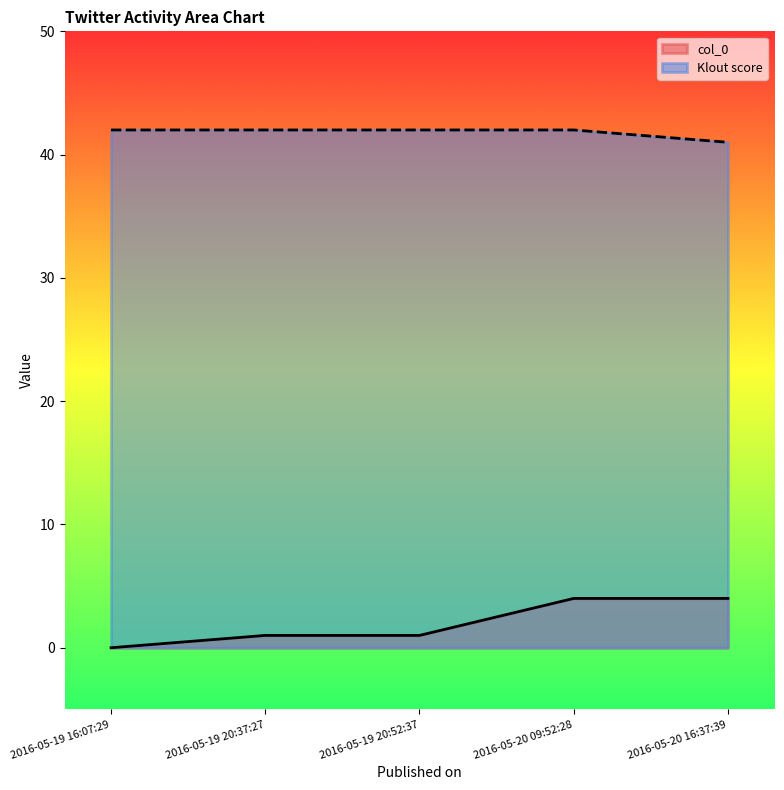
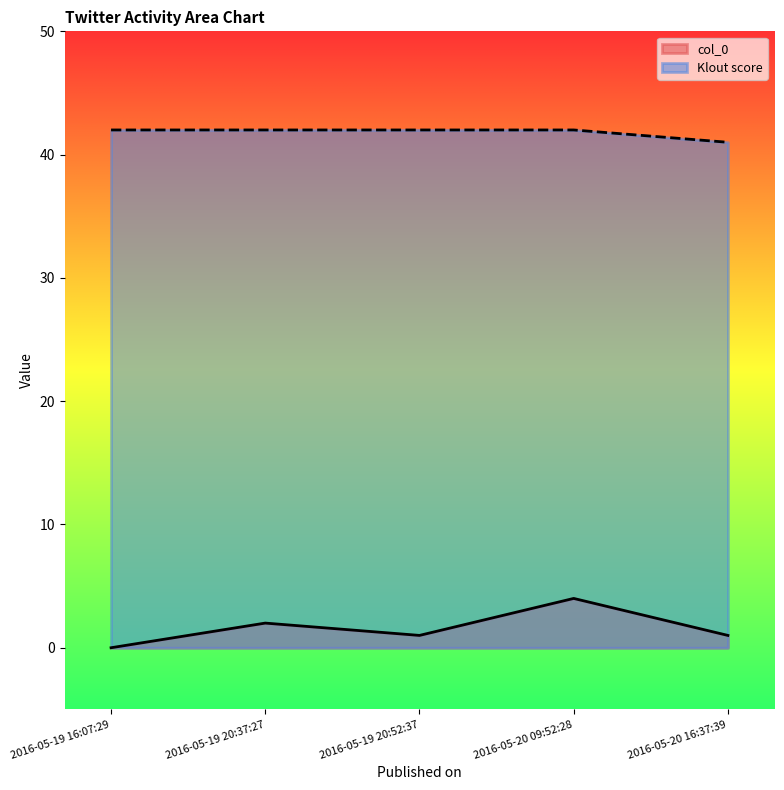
col_0, 2016-05-19 20:37:27: 1 -> 2
col_0, 2016-05-20 16:37:39: 4 -> 1
